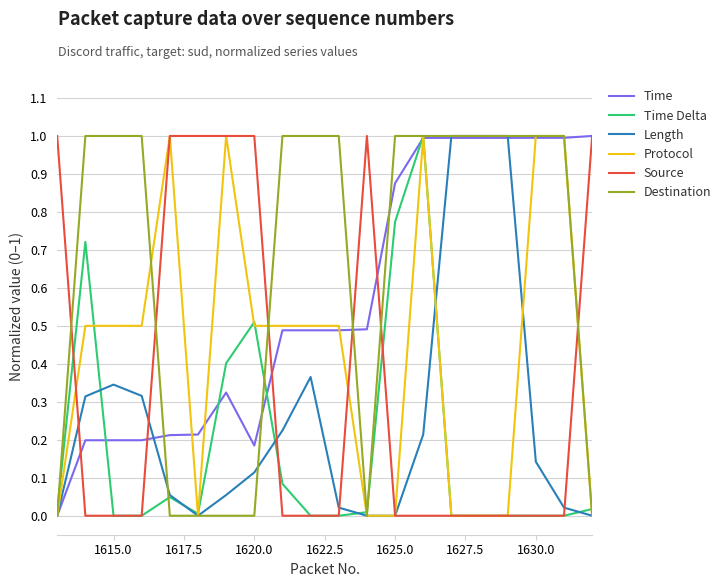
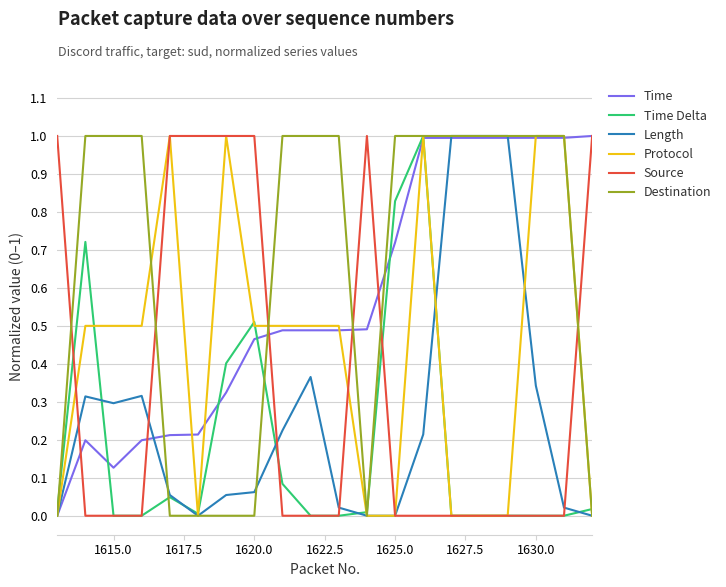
Time, 1615.0: 0.20 -> 0.13
Length, 1615.0: 0.35 -> 0.30
Time, 1620.0: 0.18 -> 0.47
Length, 1620.0: 0.11 -> 0.06
Time, 1625.0: 0.88 -> 0.72
Time Delta, 1625.0: 0.77 -> 0.83
Length, 1630.0: 0.14 -> 0.34
